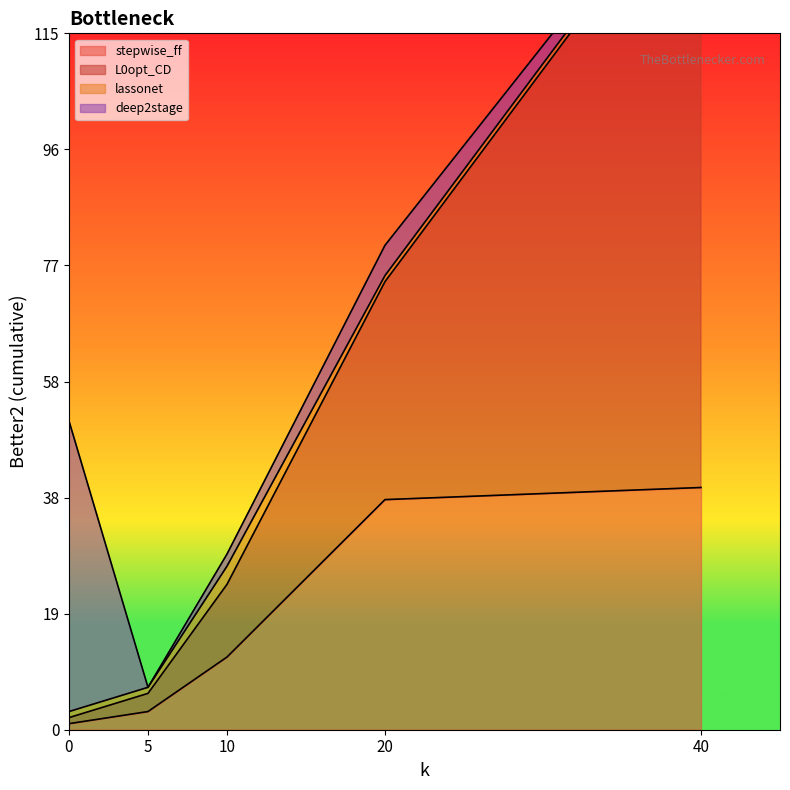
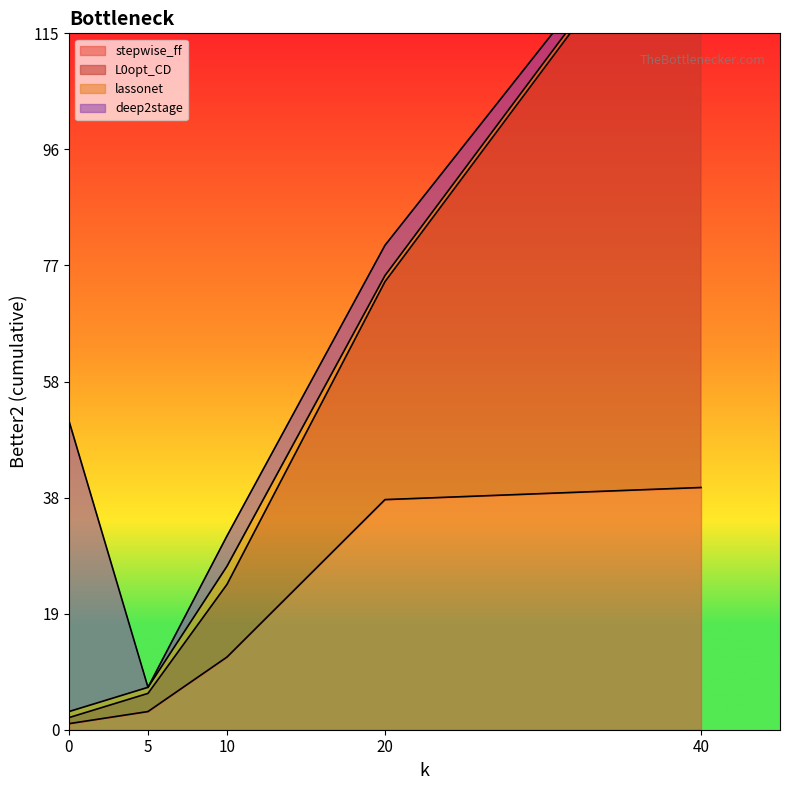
deep2stage, 10: 2 -> 5
